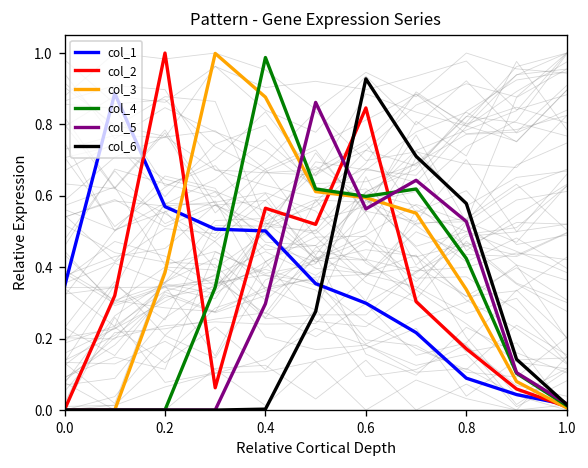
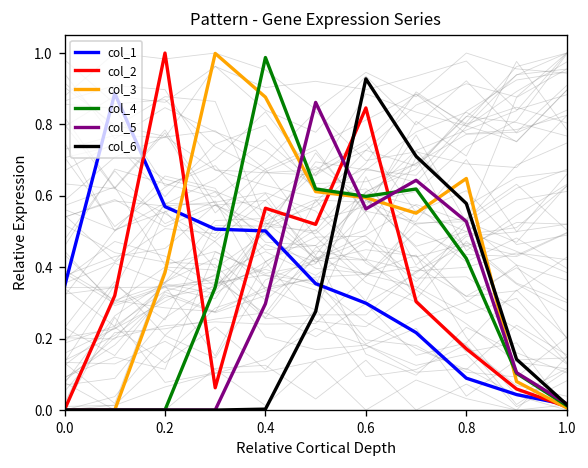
col_3, 0.8: 0.34 -> 0.65
